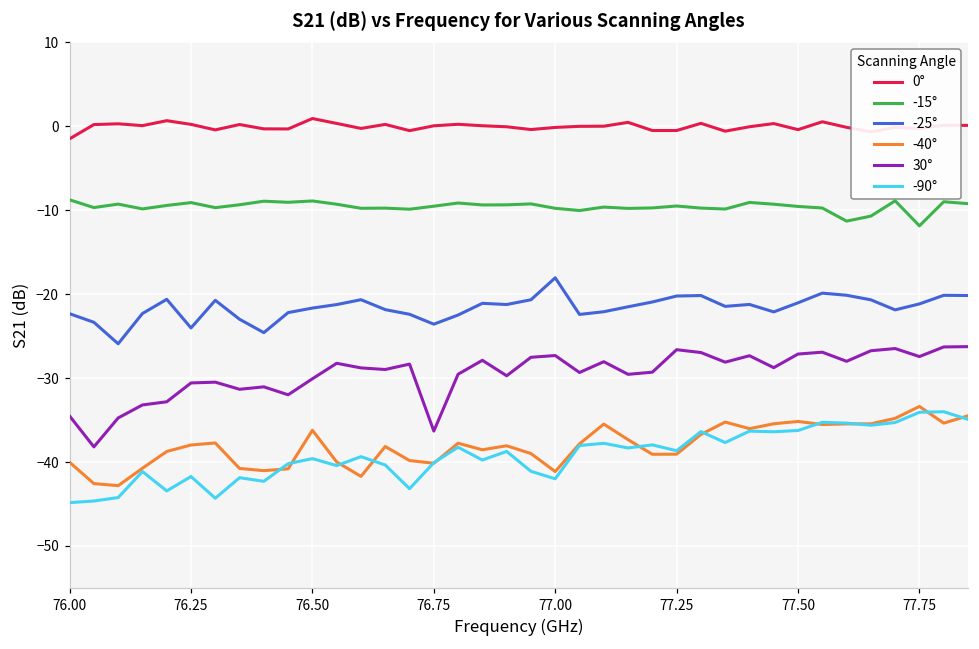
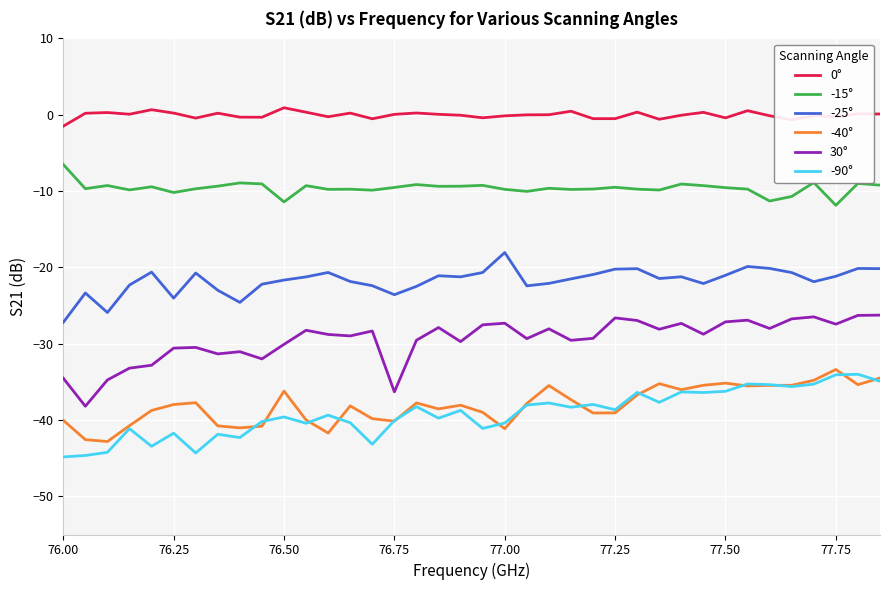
-15°, 76.00: -9 -> -7
-25°, 76.00: -22 -> -27
-15°, 76.25: -9 -> -10
-15°, 76.50: -9 -> -11
-90°, 77.00: -42 -> -40
